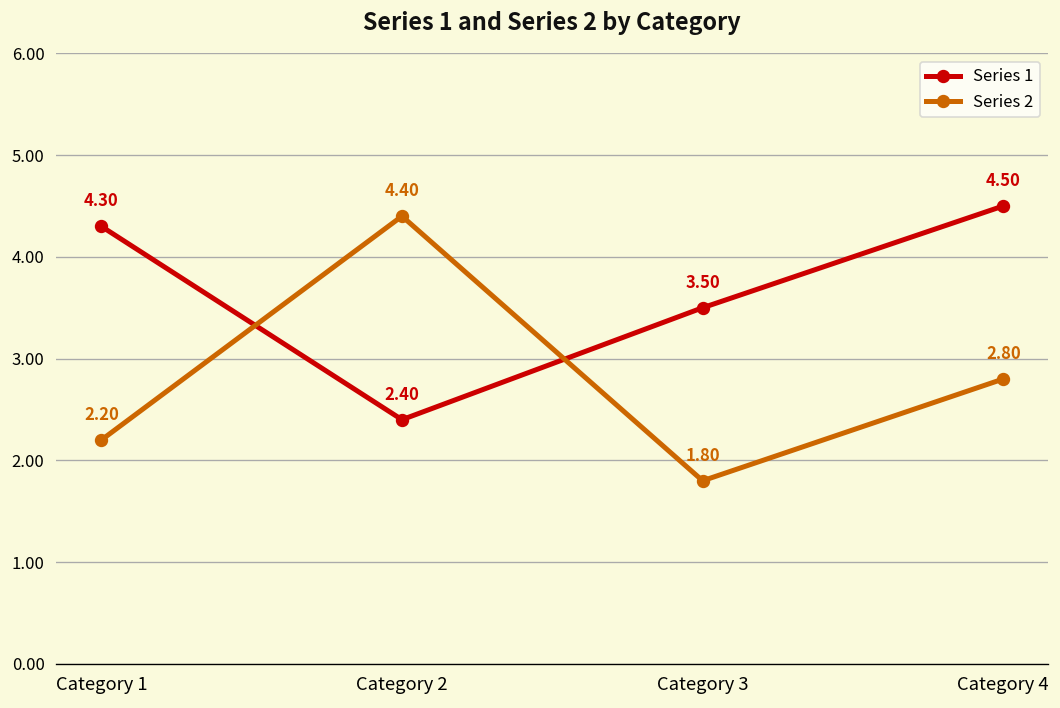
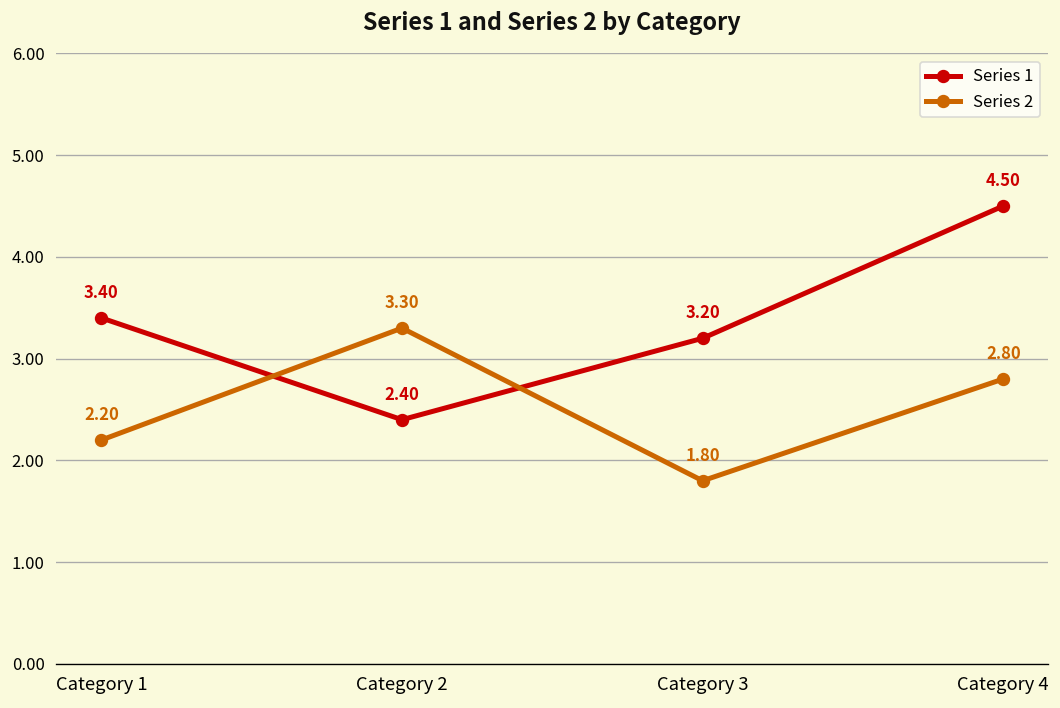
Series 1, Category 1: 4.30 -> 3.40
Series 2, Category 2: 4.40 -> 3.30
Series 1, Category 3: 3.50 -> 3.20
